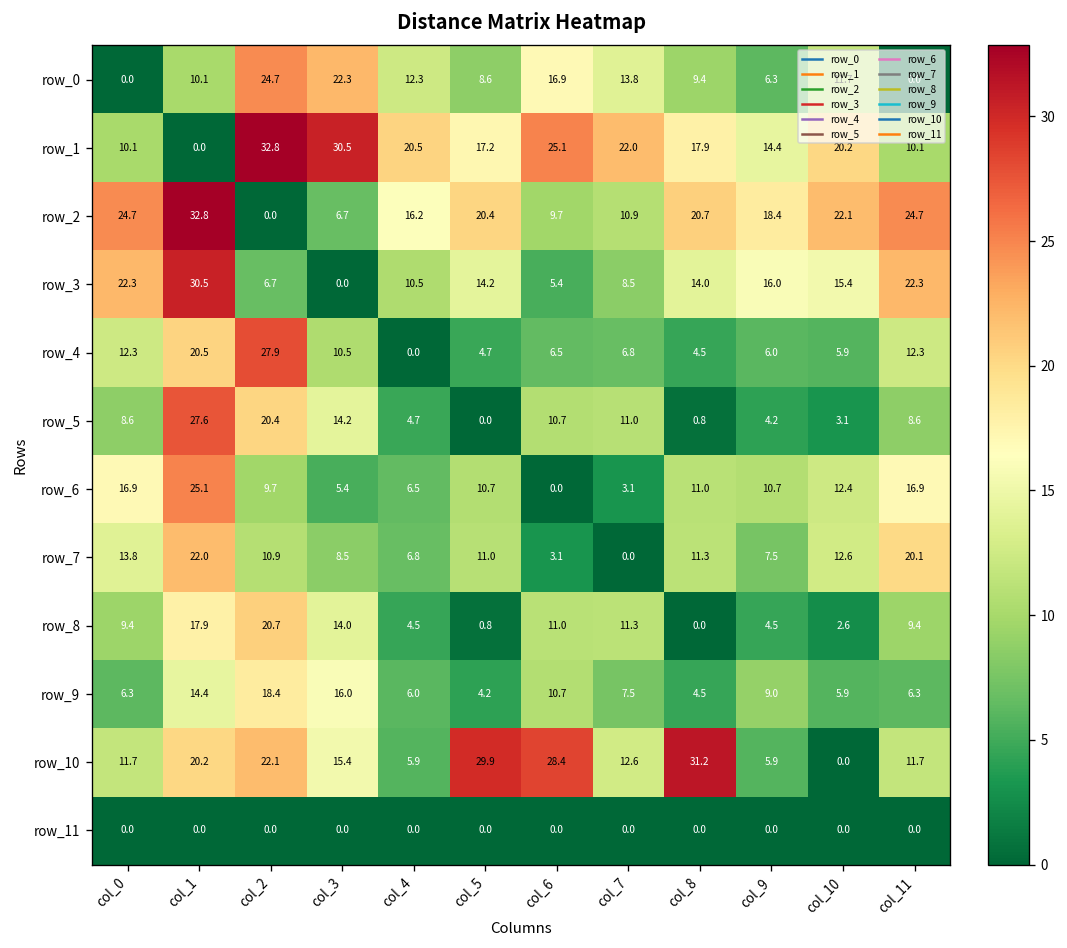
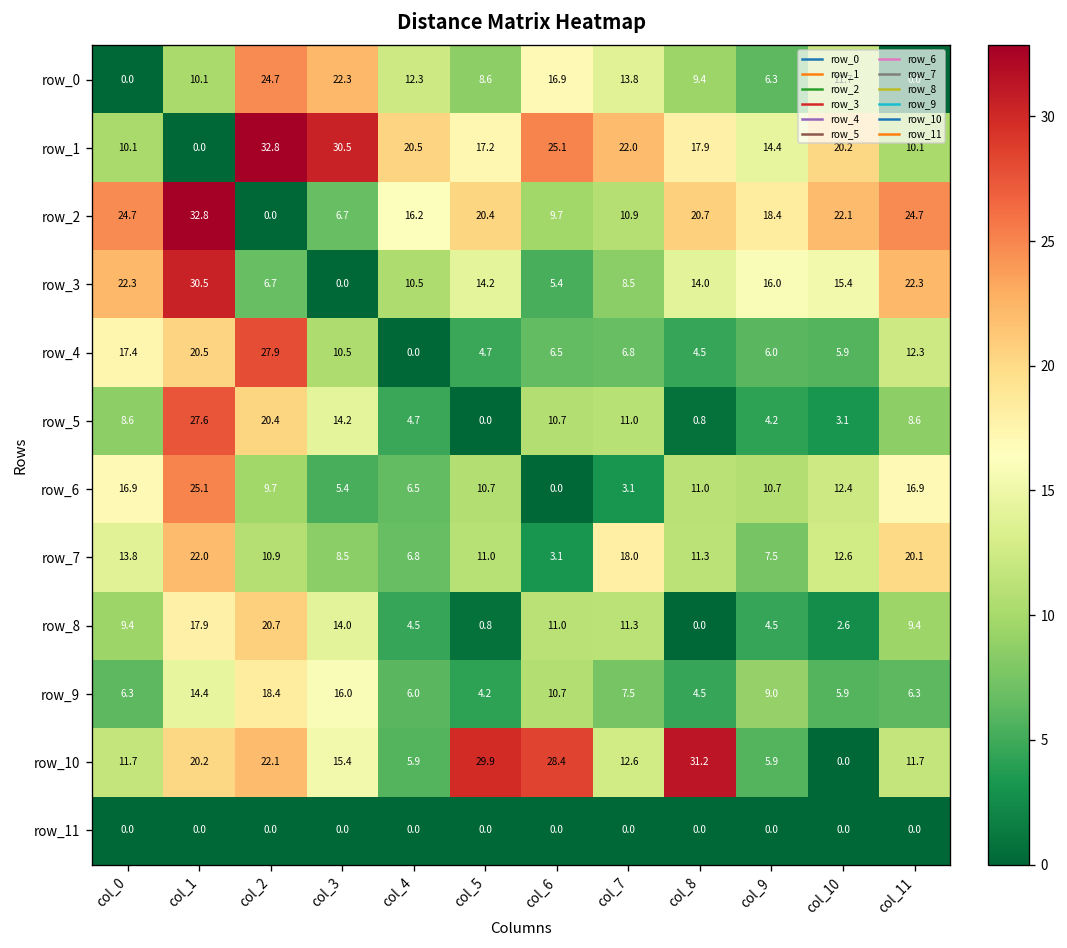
row_4, col_0: 12.3 -> 17.4
row_7, col_7: 0.0 -> 18.0
